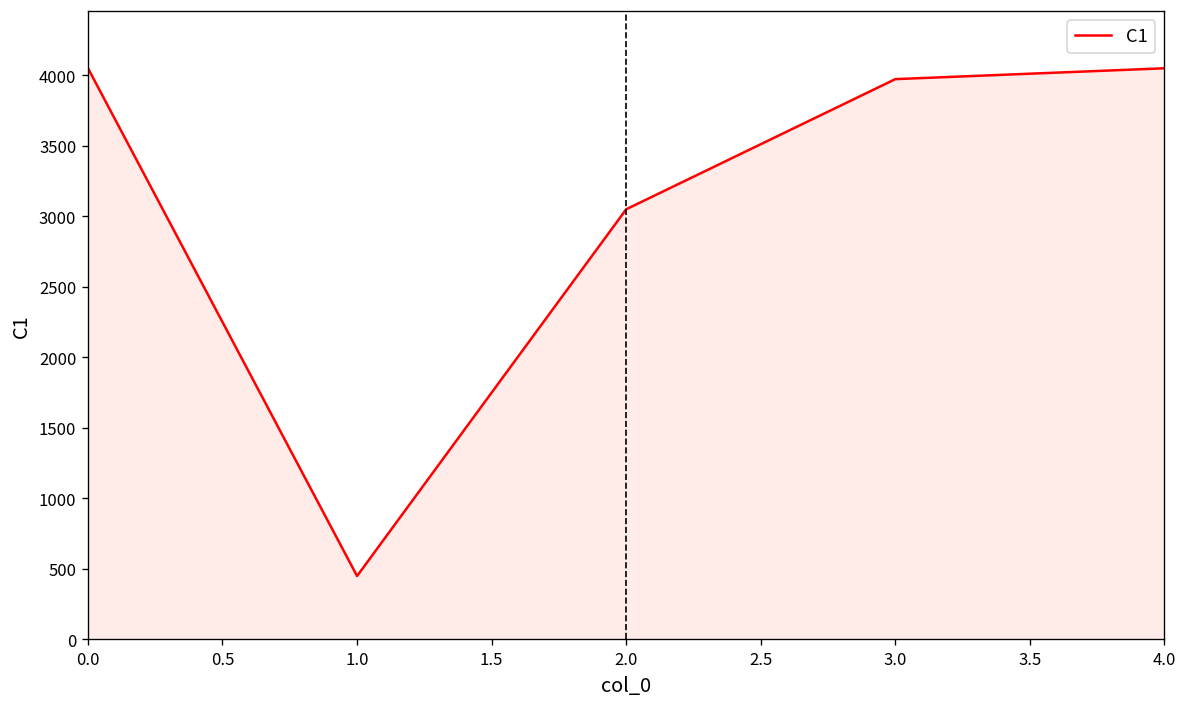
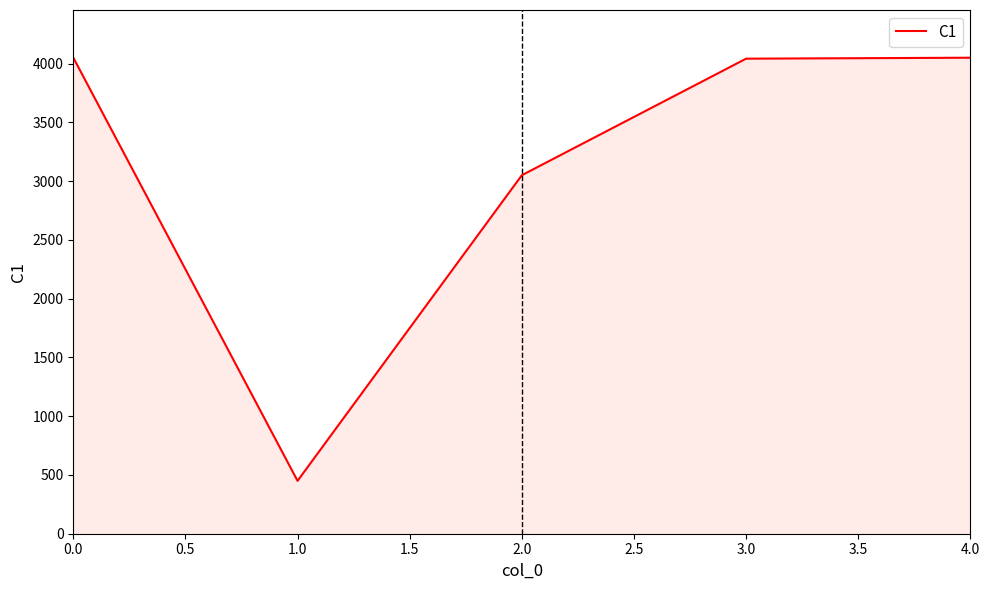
3.0: 3970 -> 4040
